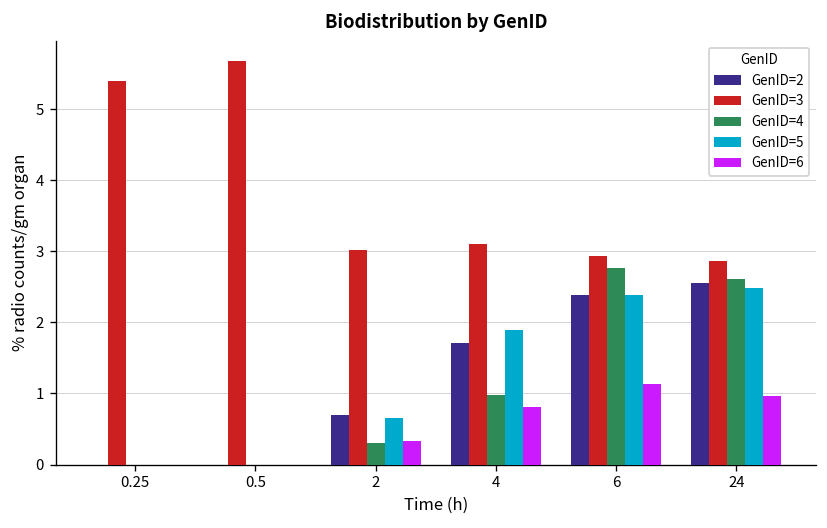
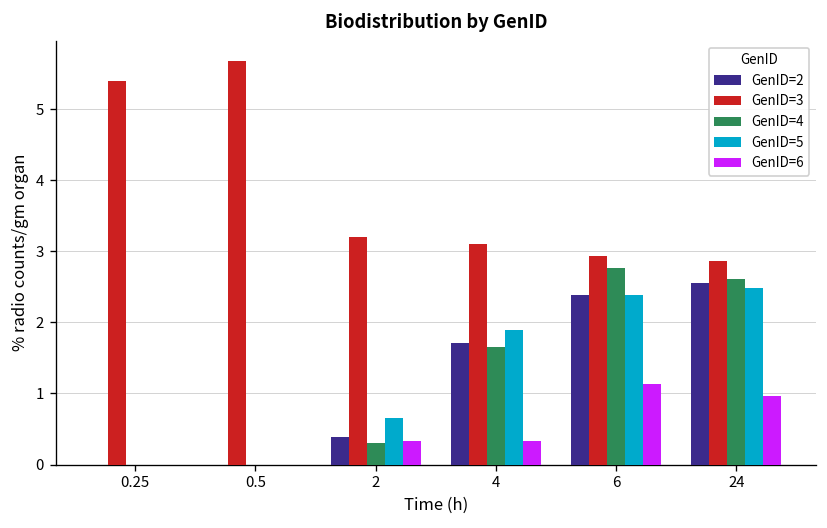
GenID=2, 2: 0.7 -> 0.4
GenID=3, 2: 3.0 -> 3.2
GenID=4, 4: 1.0 -> 1.7
GenID=6, 4: 0.8 -> 0.3
